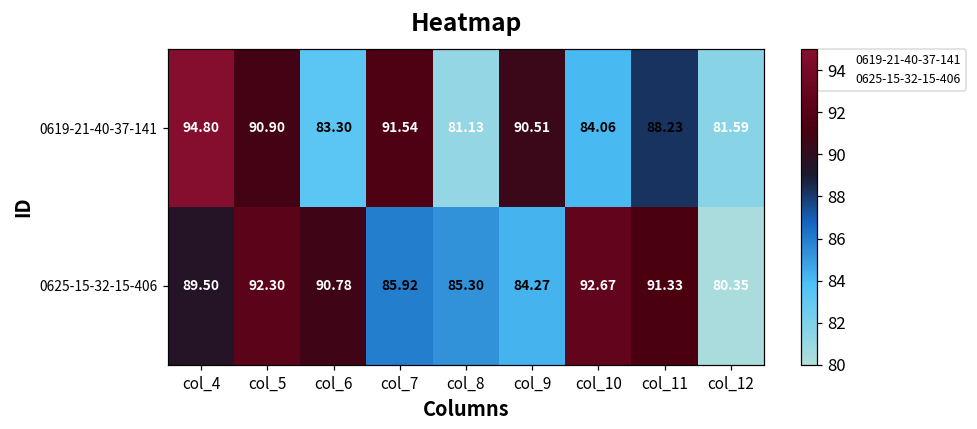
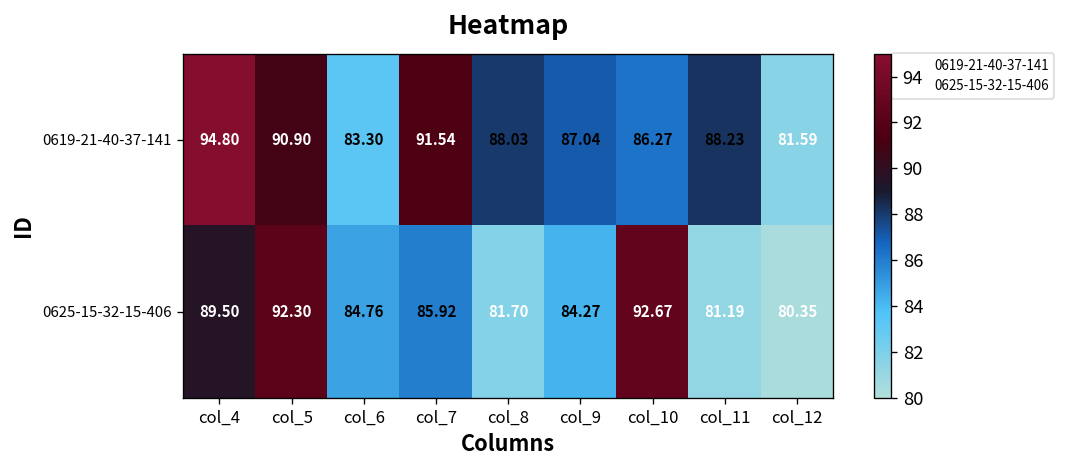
0619-21-40-37-141, col_8: 81.13 -> 88.03
0619-21-40-37-141, col_9: 90.51 -> 87.04
0619-21-40-37-141, col_10: 84.06 -> 86.27
0625-15-32-15-406, col_6: 90.78 -> 84.76
0625-15-32-15-406, col_8: 85.30 -> 81.70
0625-15-32-15-406, col_11: 91.33 -> 81.19
